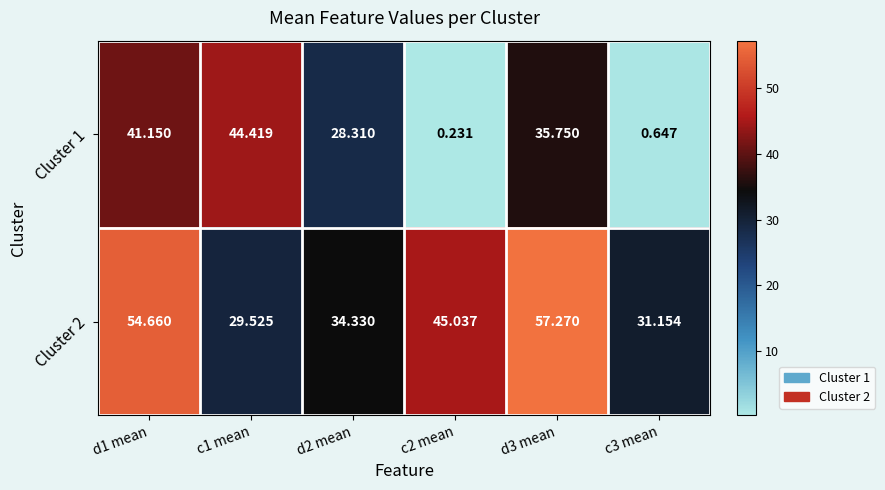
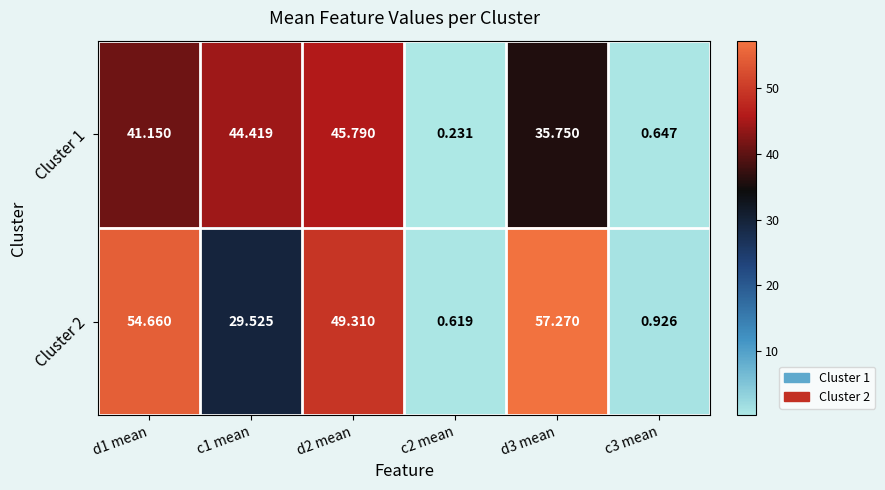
Cluster 1, d2 mean: 28.310 -> 45.790
Cluster 2, d2 mean: 34.330 -> 49.310
Cluster 2, c2 mean: 45.037 -> 0.619
Cluster 2, c3 mean: 31.154 -> 0.926
